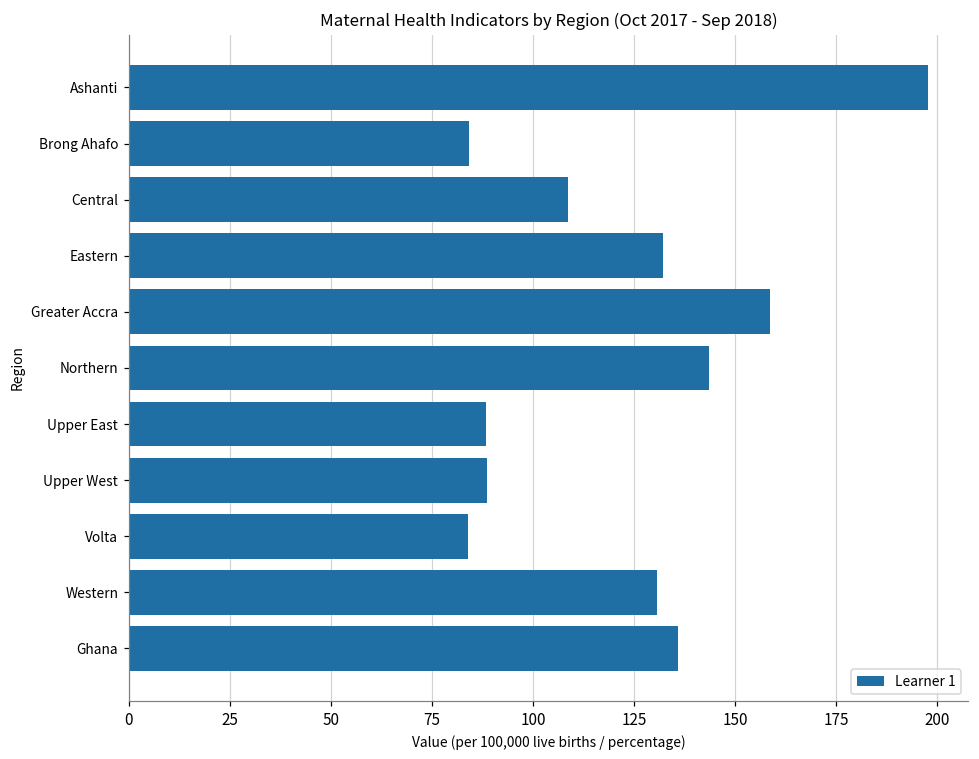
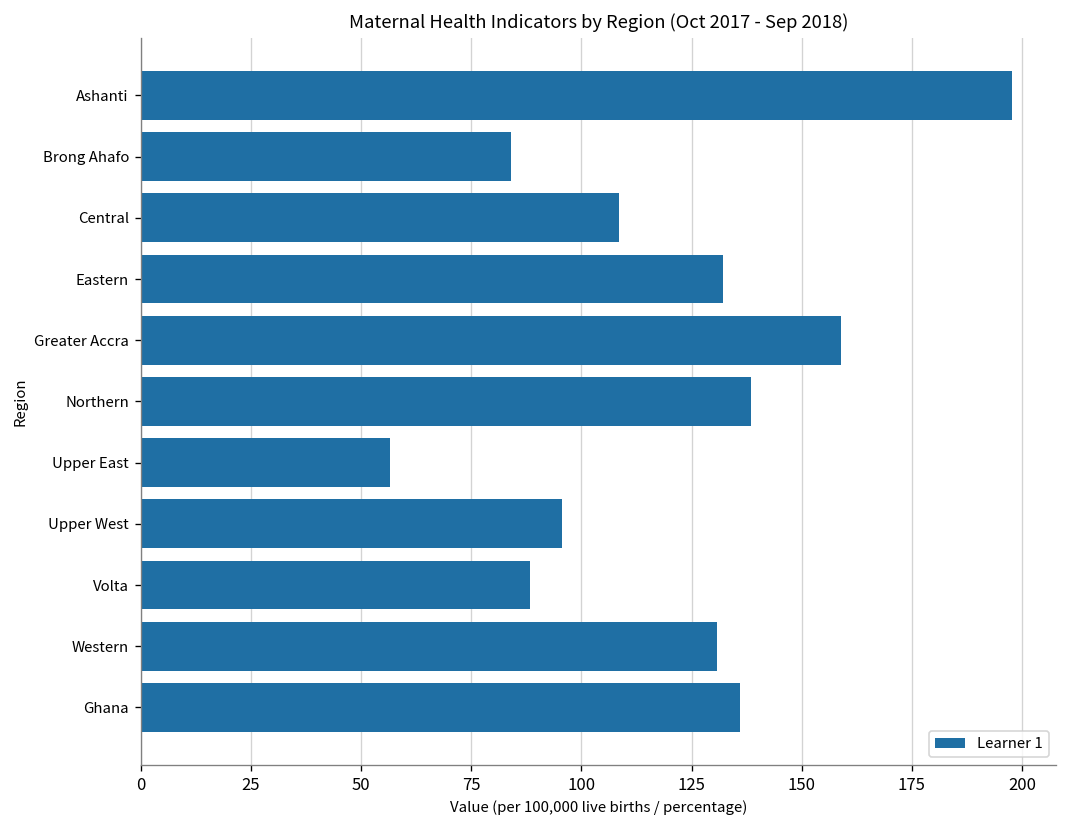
Northern: 144 -> 138
Upper East: 89 -> 57
Upper West: 89 -> 96
Volta: 84 -> 88
